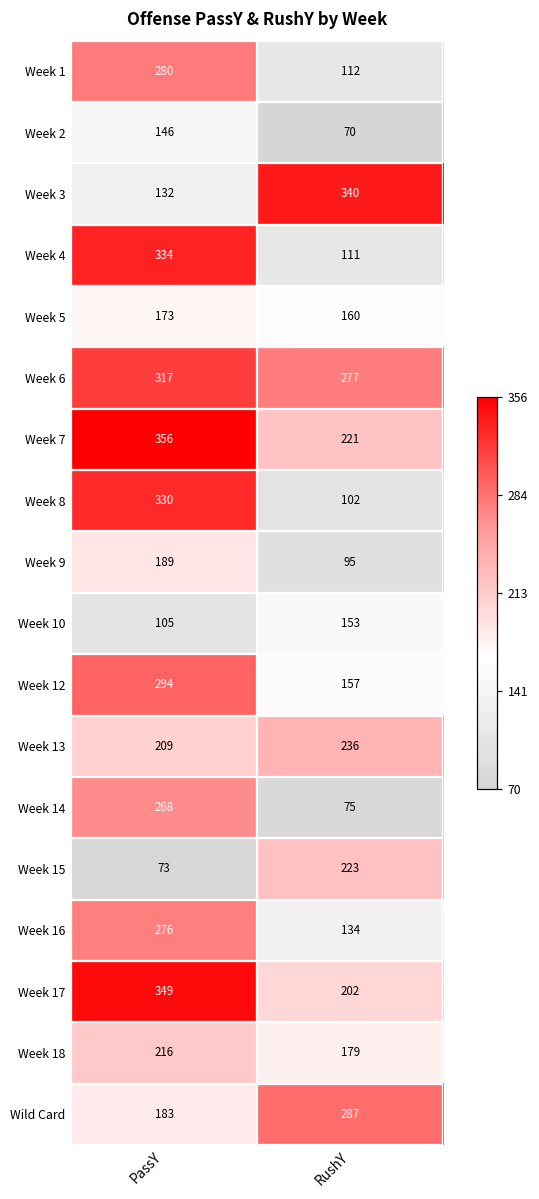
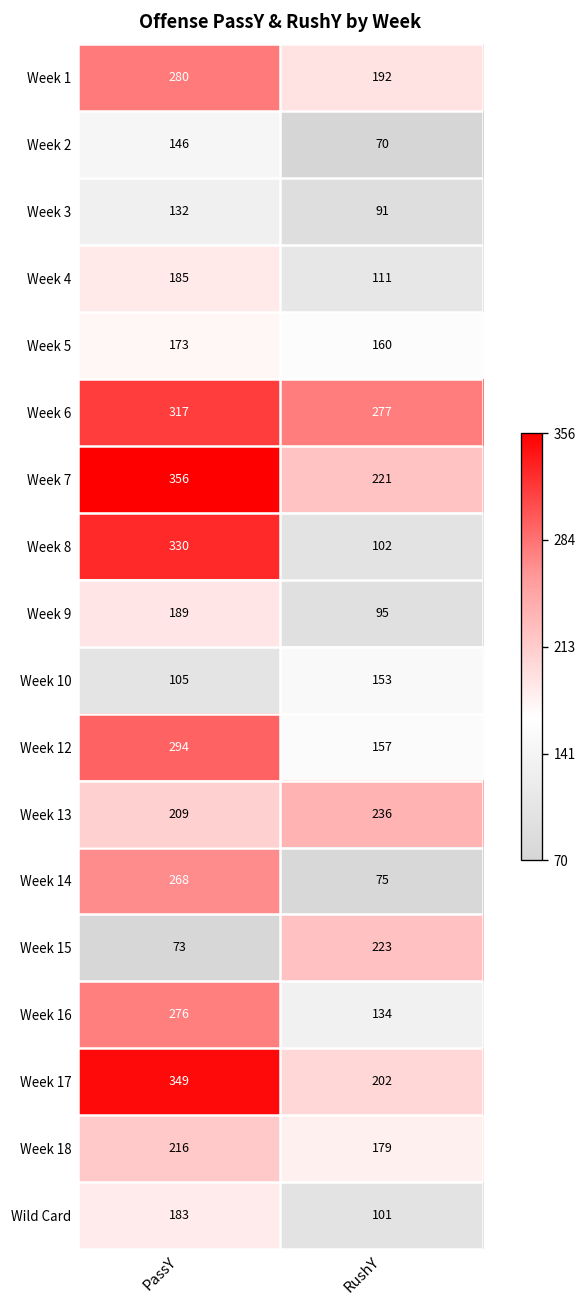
Week 1, RushY: 112 -> 192
Week 3, RushY: 340 -> 91
Week 4, PassY: 334 -> 185
Wild Card, RushY: 287 -> 101
